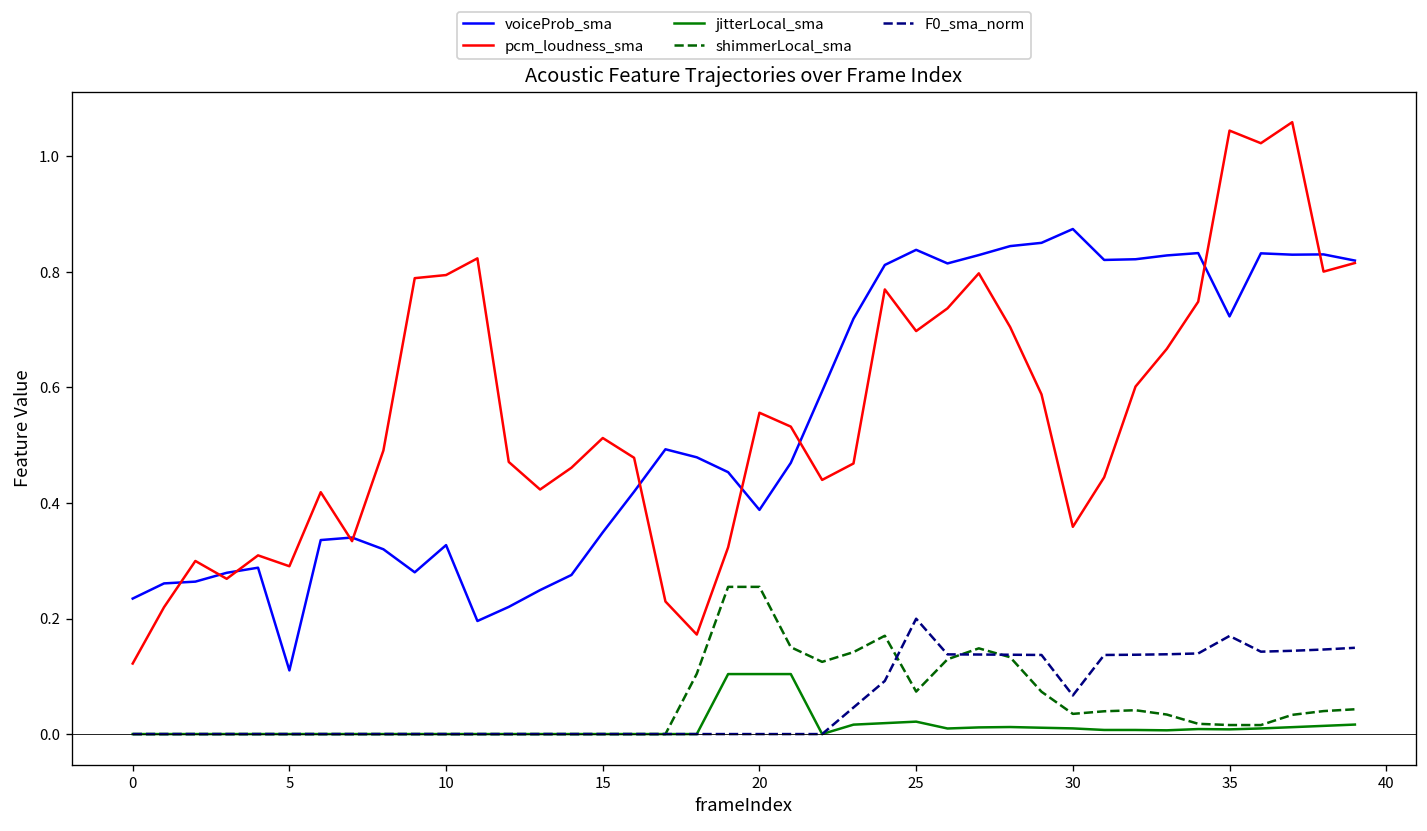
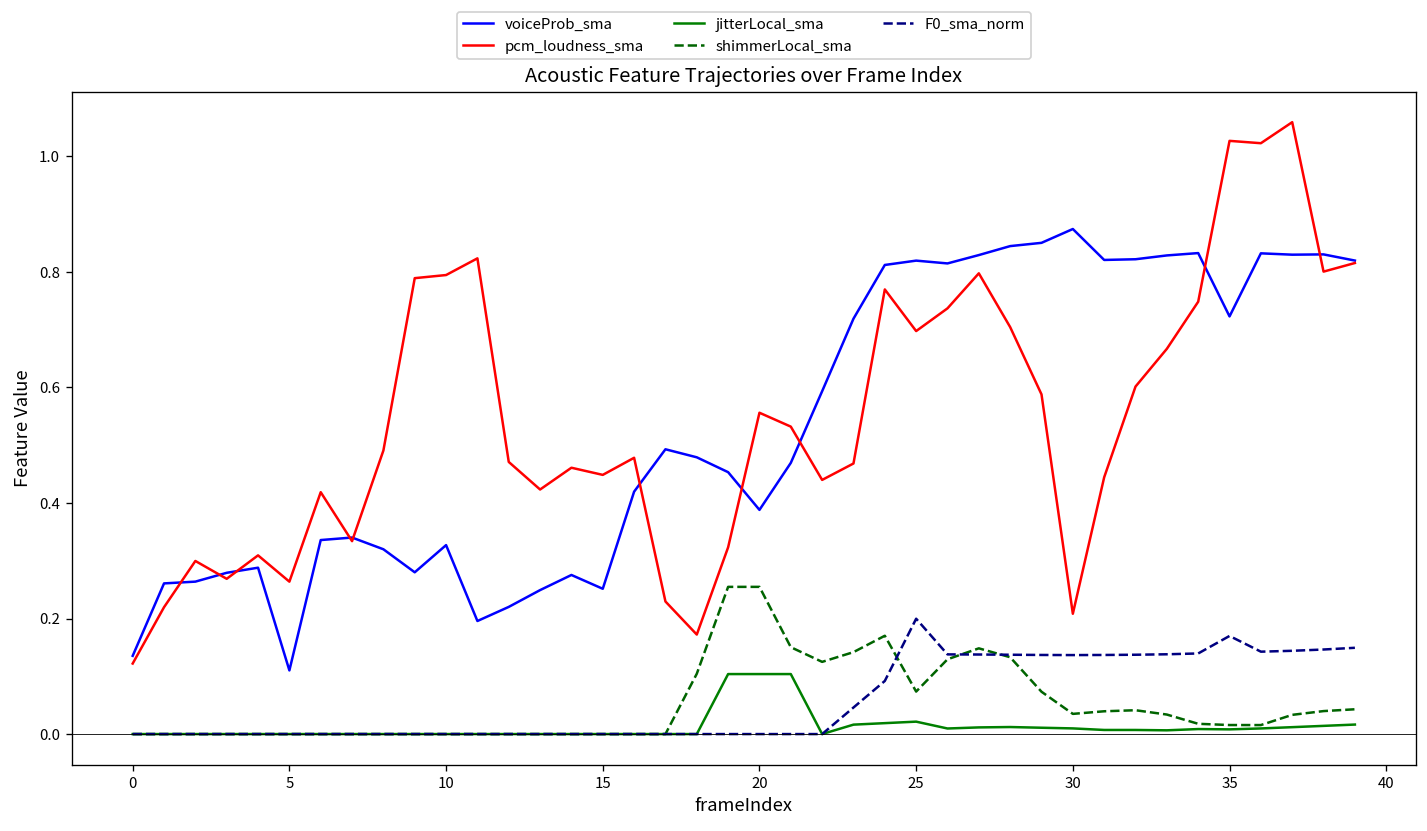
voiceProb_sma, 0: 0.23 -> 0.14
pcm_loudness_sma, 5: 0.29 -> 0.26
voiceProb_sma, 15: 0.35 -> 0.25
pcm_loudness_sma, 15: 0.51 -> 0.45
voiceProb_sma, 25: 0.84 -> 0.82
pcm_loudness_sma, 30: 0.36 -> 0.21
F0_sma_norm, 30: 0.07 -> 0.14
pcm_loudness_sma, 35: 1.04 -> 1.03
